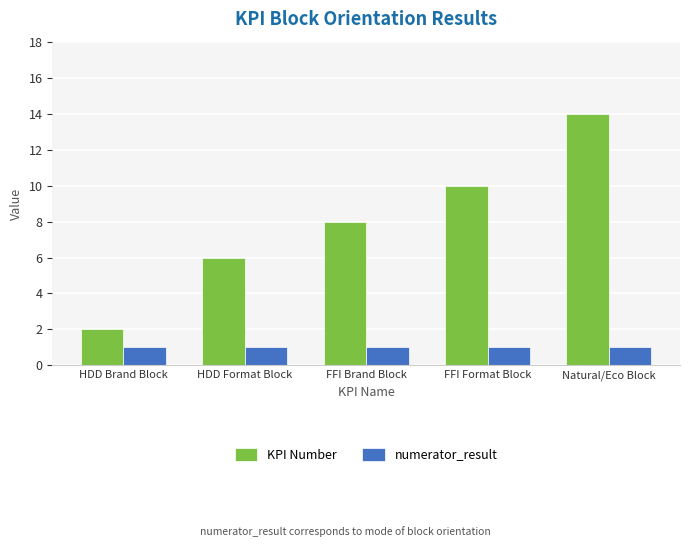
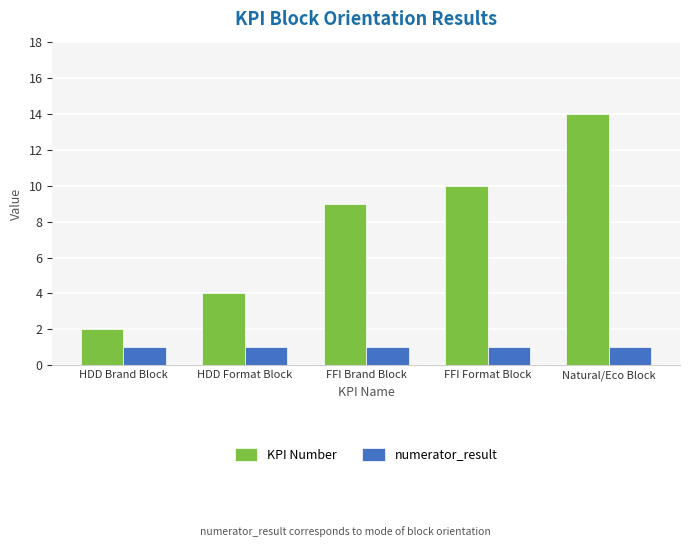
KPI Number, HDD Format Block: 6 -> 4
KPI Number, FFI Brand Block: 8 -> 9
